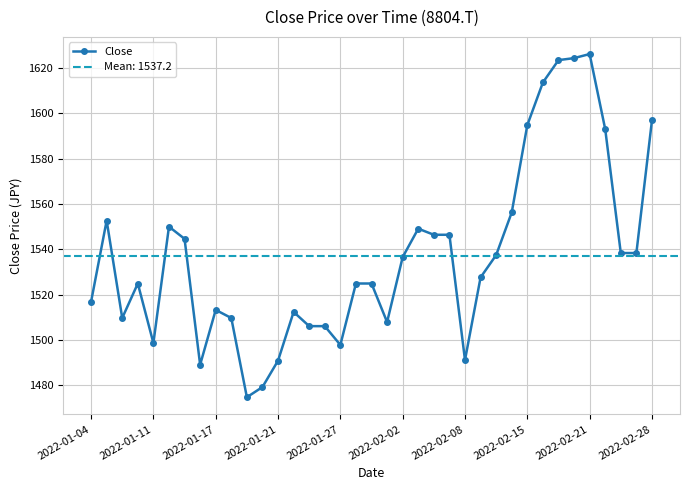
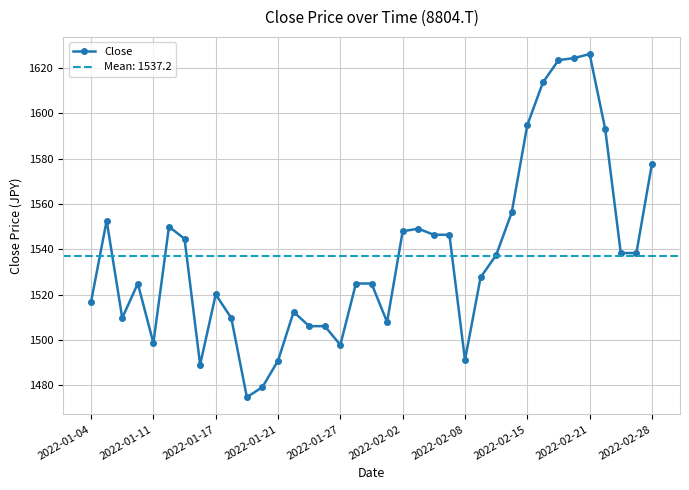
2022-01-17: 1513 -> 1520
2022-02-02: 1537 -> 1548
2022-02-28: 1597 -> 1578
